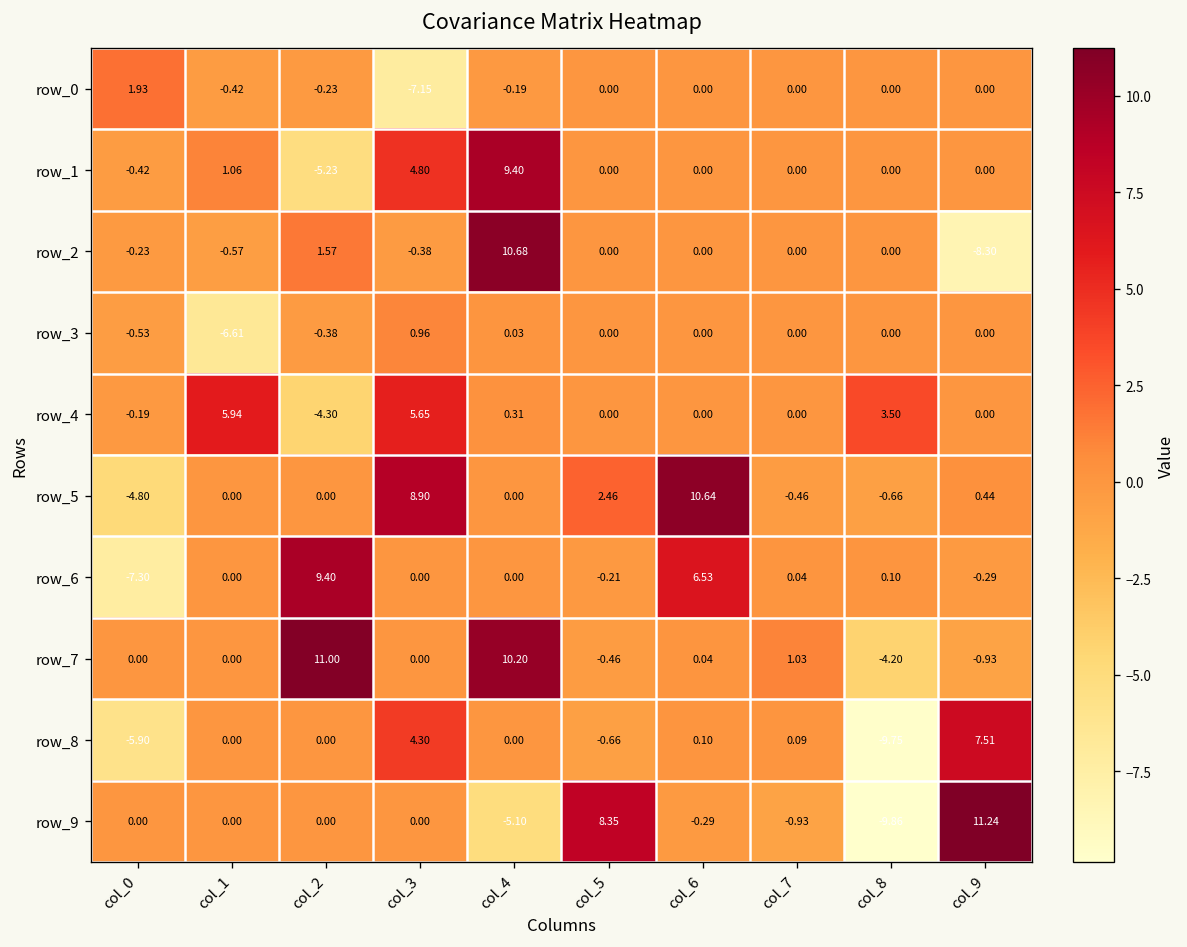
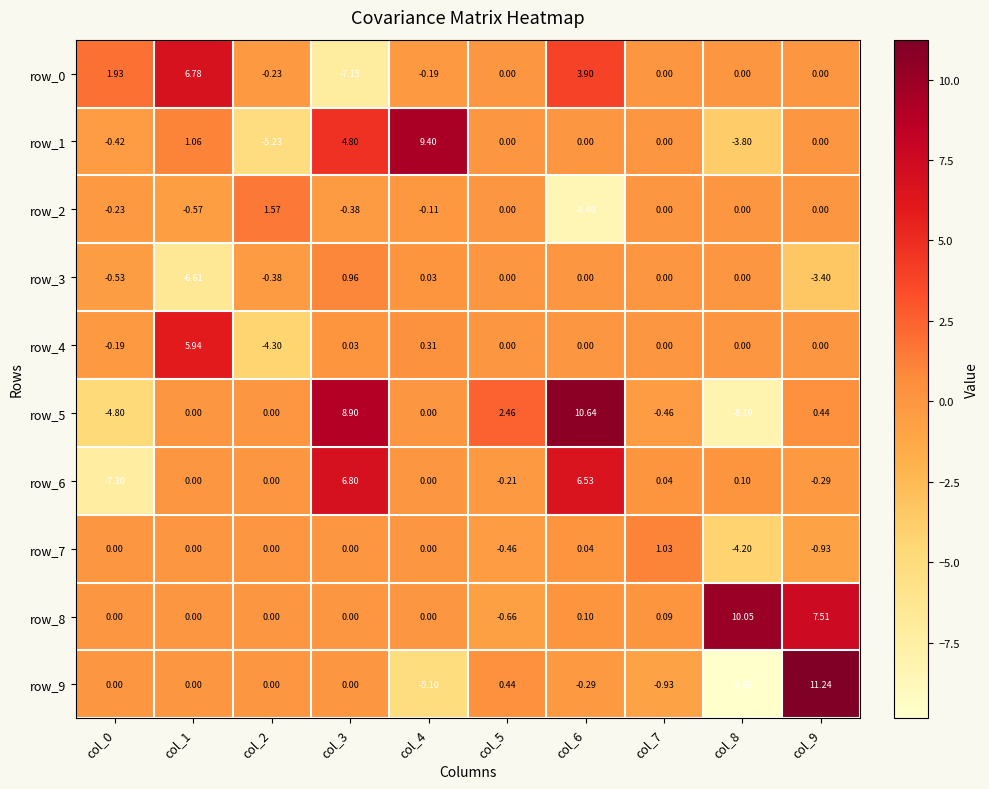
row_0, col_1: -0.42 -> 6.78
row_0, col_6: 0.00 -> 3.90
row_1, col_8: 0.00 -> -3.80
row_2, col_4: 10.68 -> -0.11
row_2, col_6: 0.00 -> -8.40
row_2, col_9: -8.30 -> 0.00
row_3, col_9: 0.00 -> -3.40
row_4, col_3: 5.65 -> 0.03
row_4, col_8: 3.50 -> 0.00
row_5, col_8: -0.66 -> -8.19
row_6, col_2: 9.40 -> 0.00
row_6, col_3: 0.00 -> 6.80
row_7, col_2: 11.00 -> 0.00
row_7, col_4: 10.20 -> 0.00
row_8, col_0: -5.90 -> 0.00
row_8, col_3: 4.30 -> 0.00
row_8, col_8: -9.75 -> 10.05
row_9, col_5: 8.35 -> 0.44
